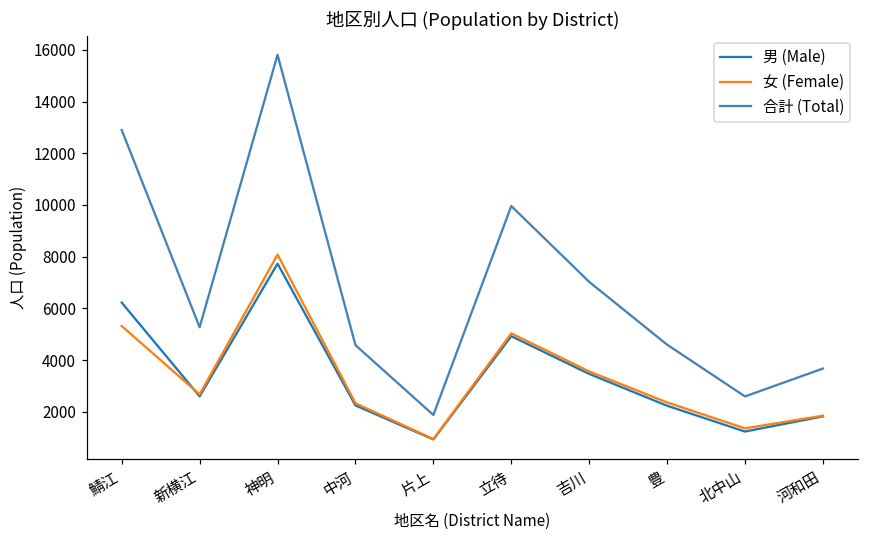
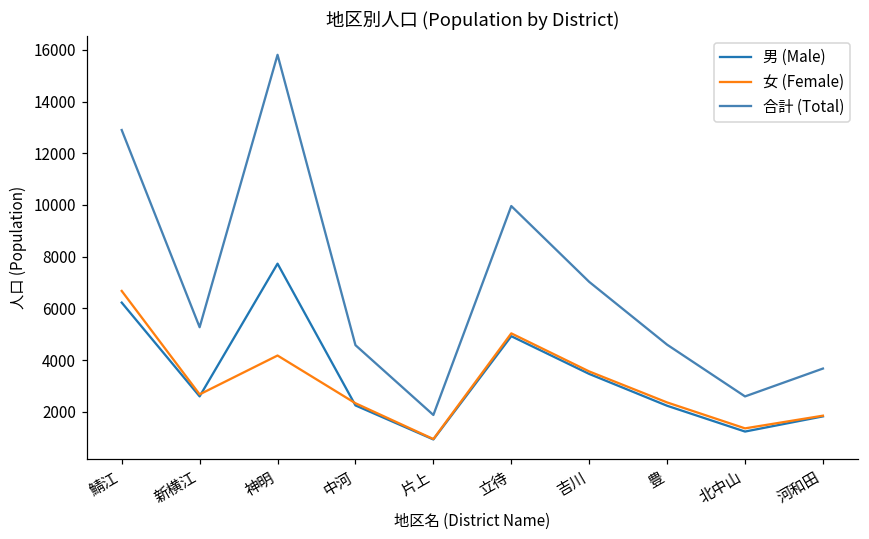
女 (Female), 鯖江: 5300 -> 6700
女 (Female), 神明: 8100 -> 4200
